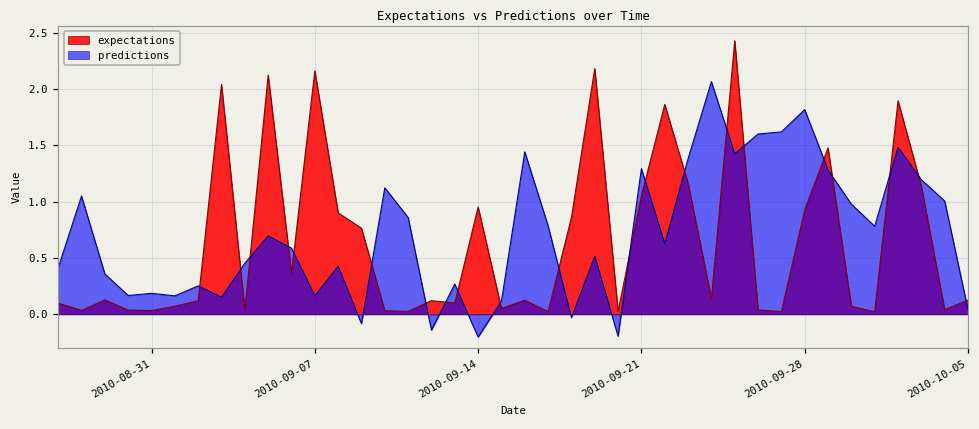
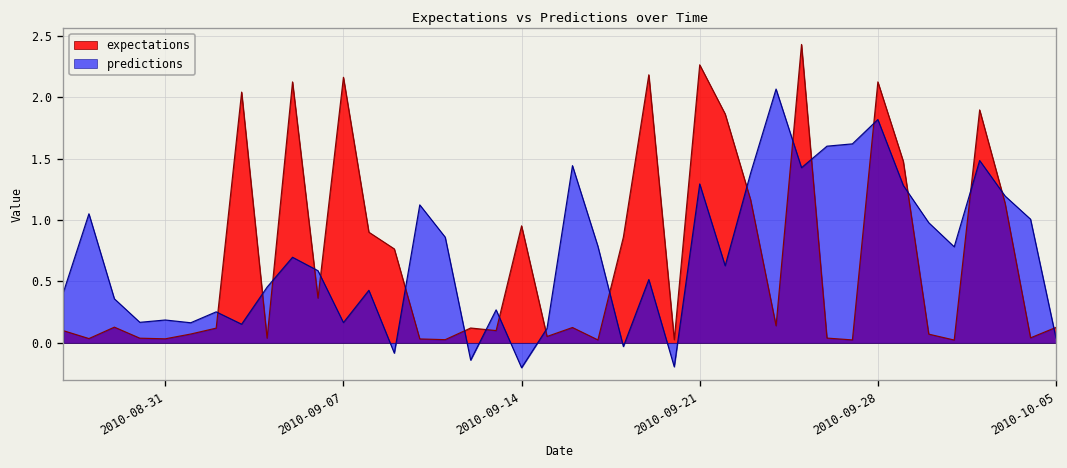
expectations, 2010-09-21: 1.05 -> 2.26
expectations, 2010-09-28: 0.93 -> 2.13
